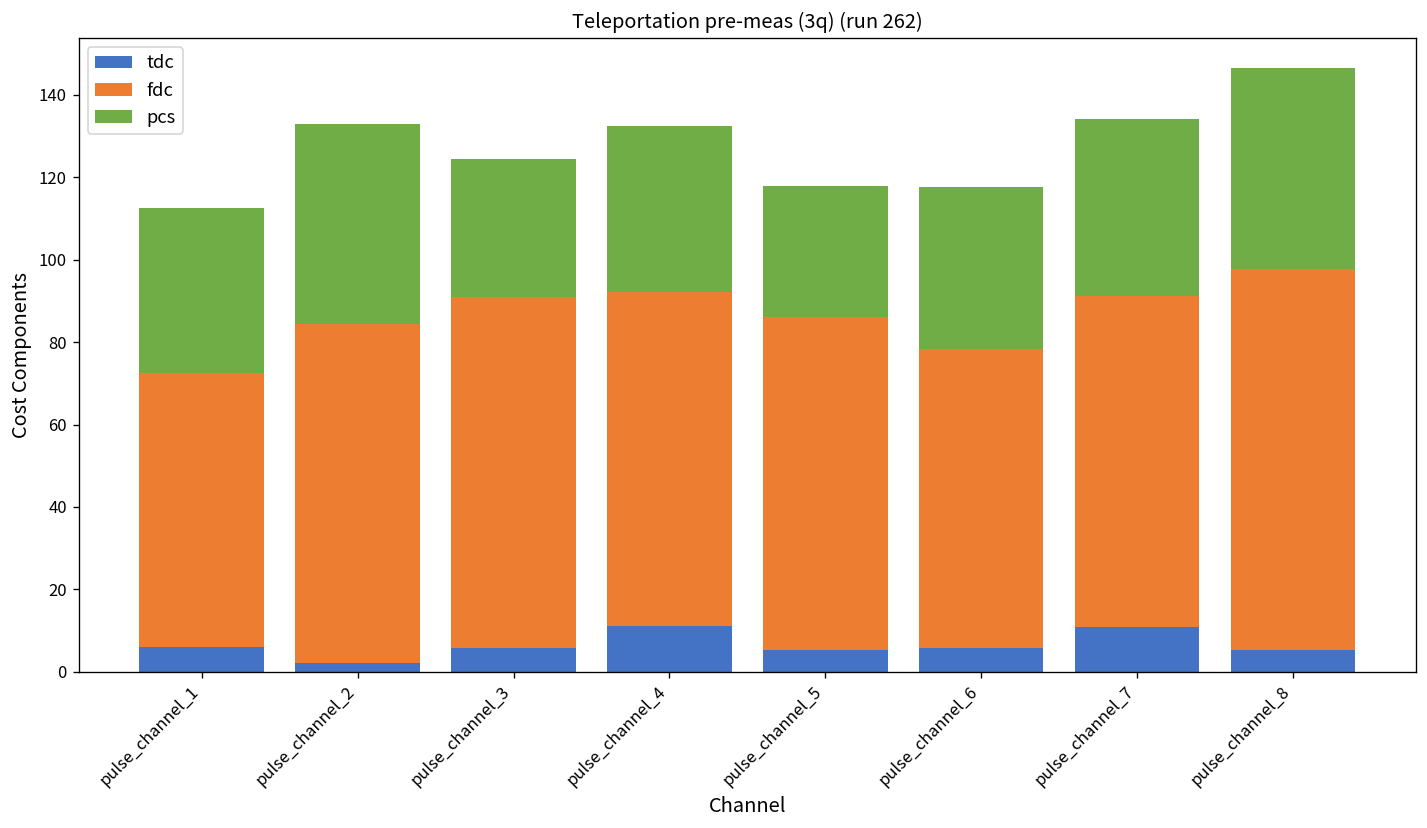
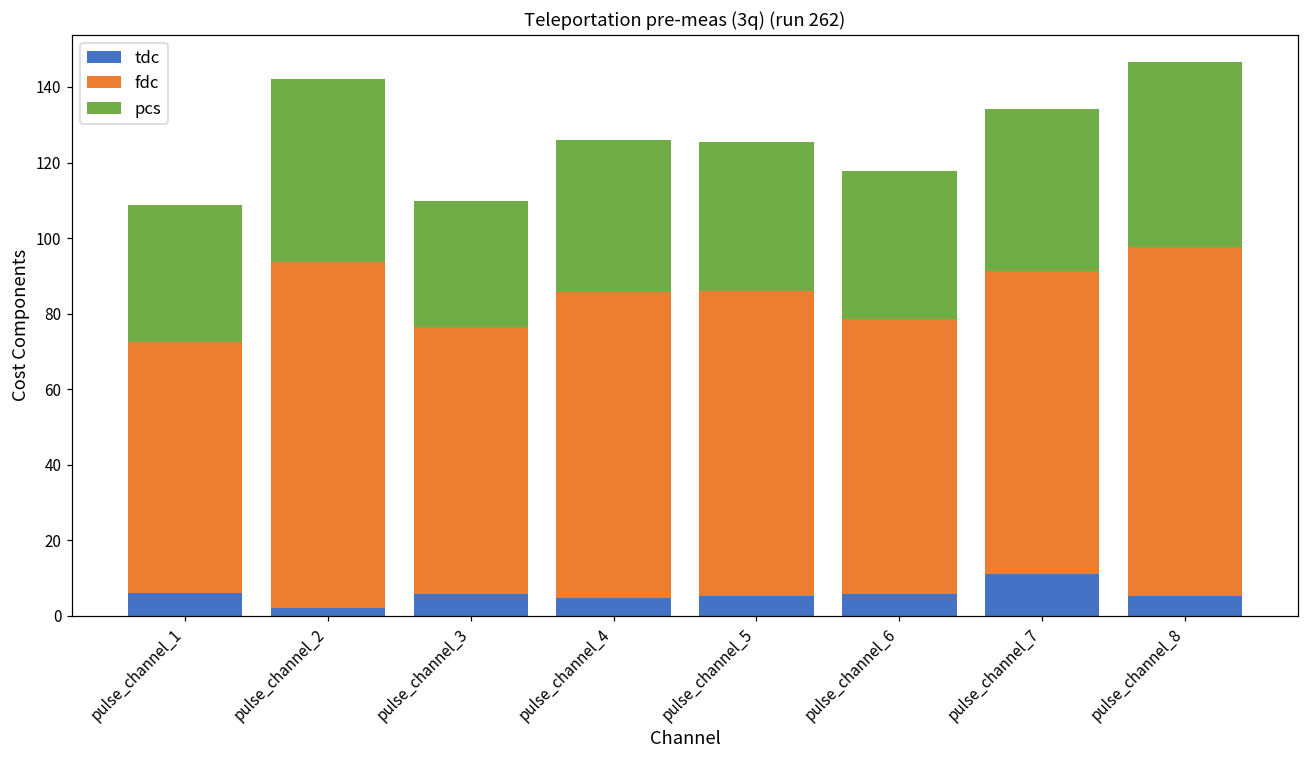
pcs, pulse_channel_1: 40 -> 36
fdc, pulse_channel_2: 82 -> 91
fdc, pulse_channel_3: 85 -> 71
tdc, pulse_channel_4: 11 -> 5
pcs, pulse_channel_5: 32 -> 39
